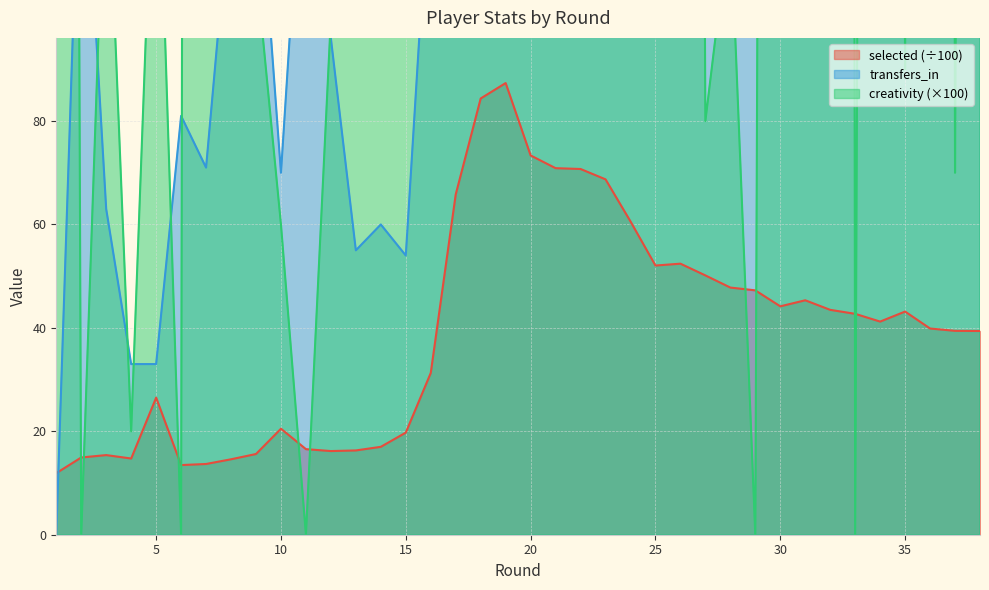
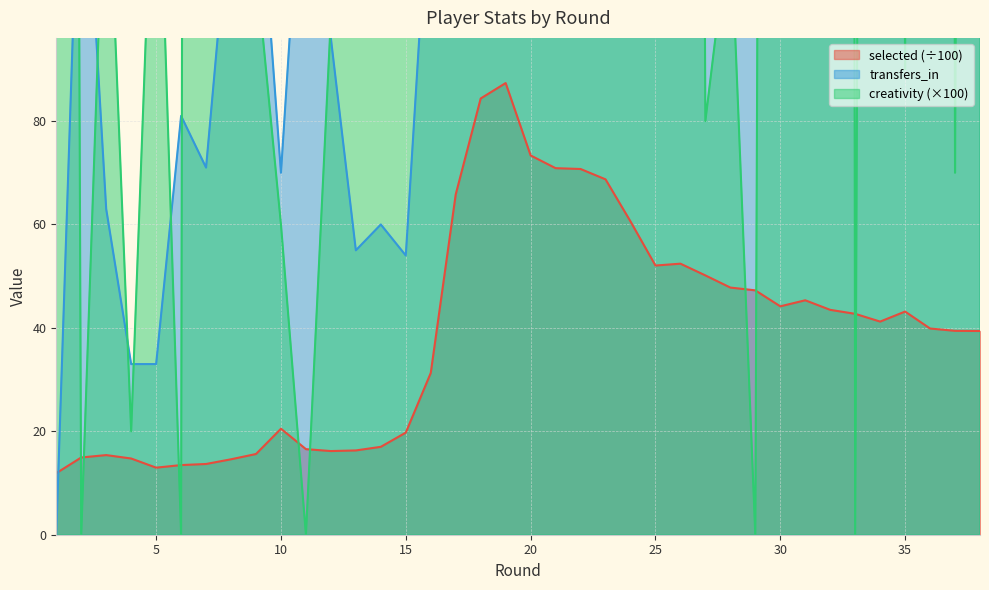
selected (÷100), 5: 27 -> 13
